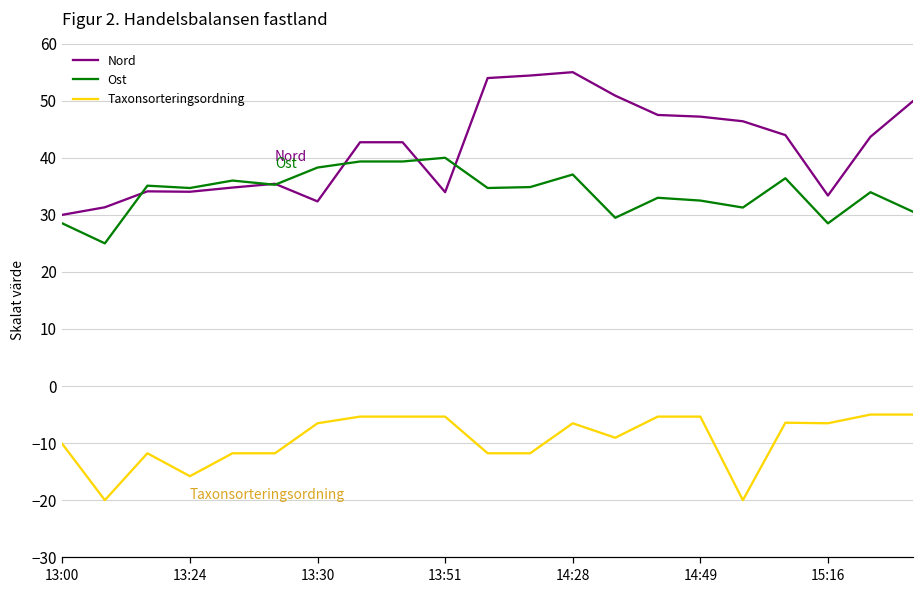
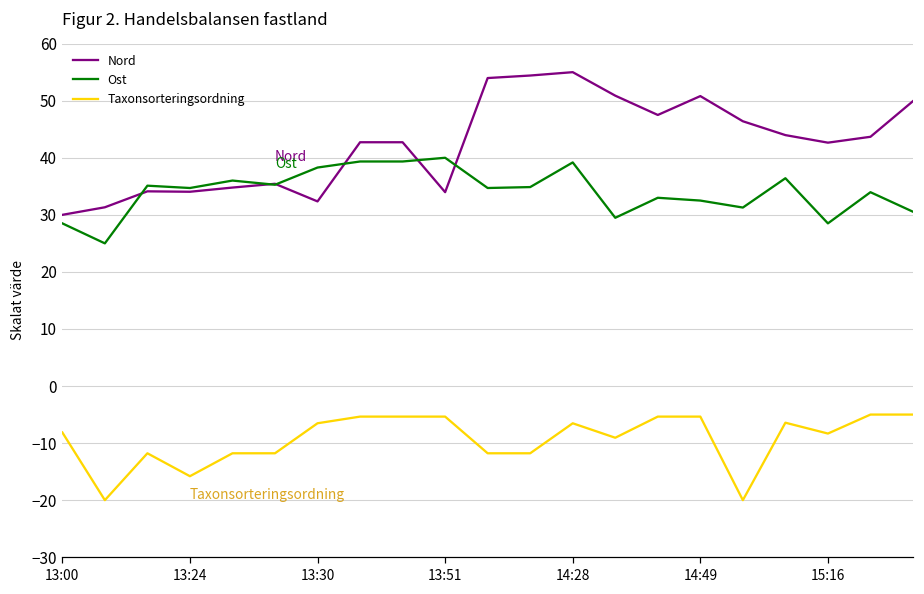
Taxonsorteringsordning, 13:00: -10 -> -8
Ost, 14:28: 37 -> 39
Nord, 14:49: 47 -> 51
Nord, 15:16: 33 -> 43
Taxonsorteringsordning, 15:16: -7 -> -8
